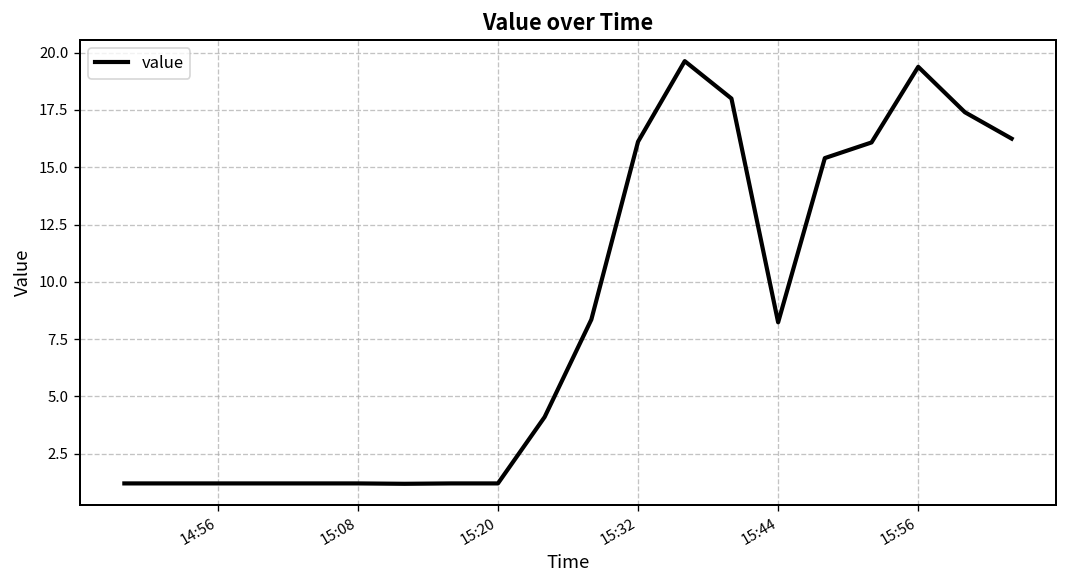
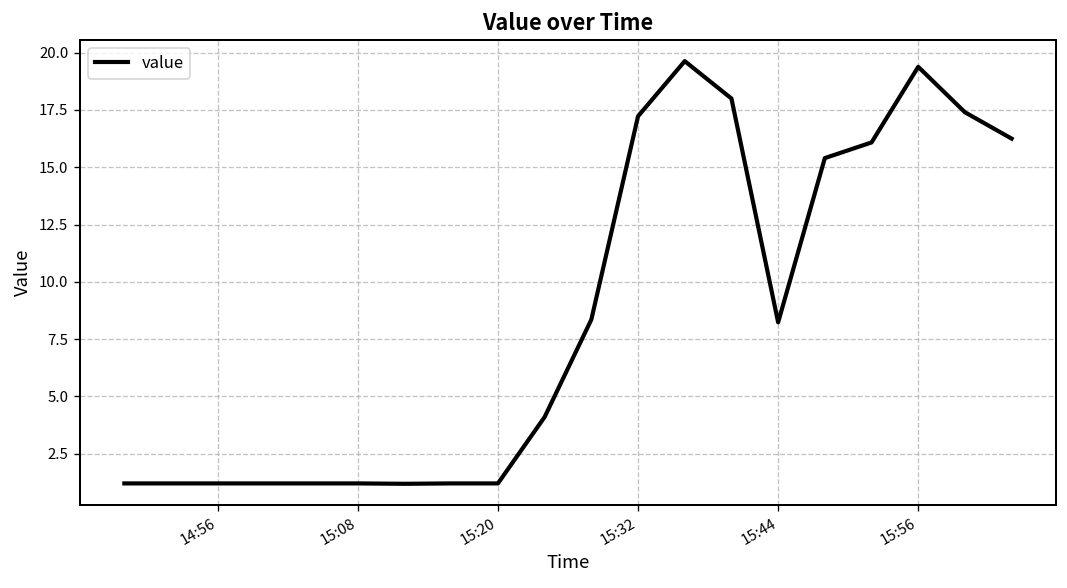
15:32: 16.1 -> 17.2
